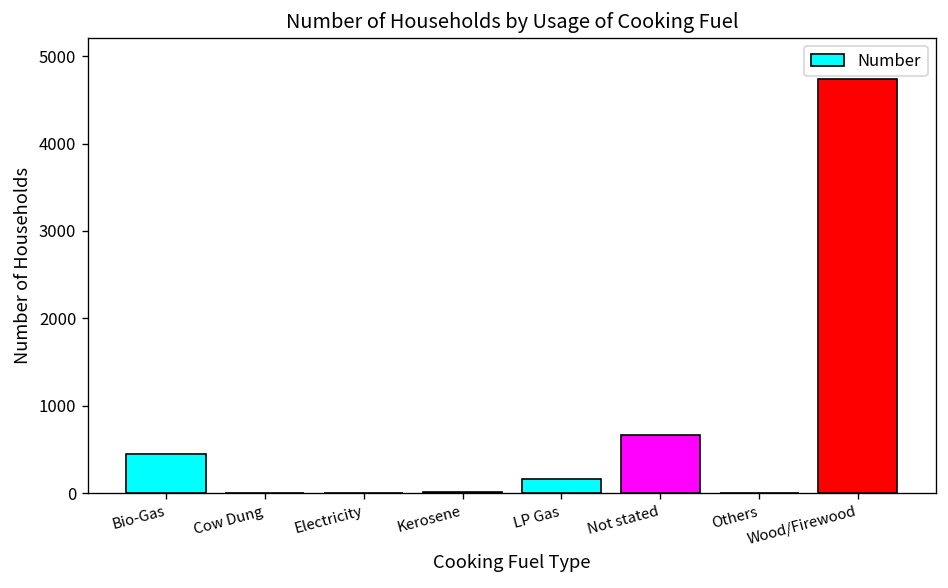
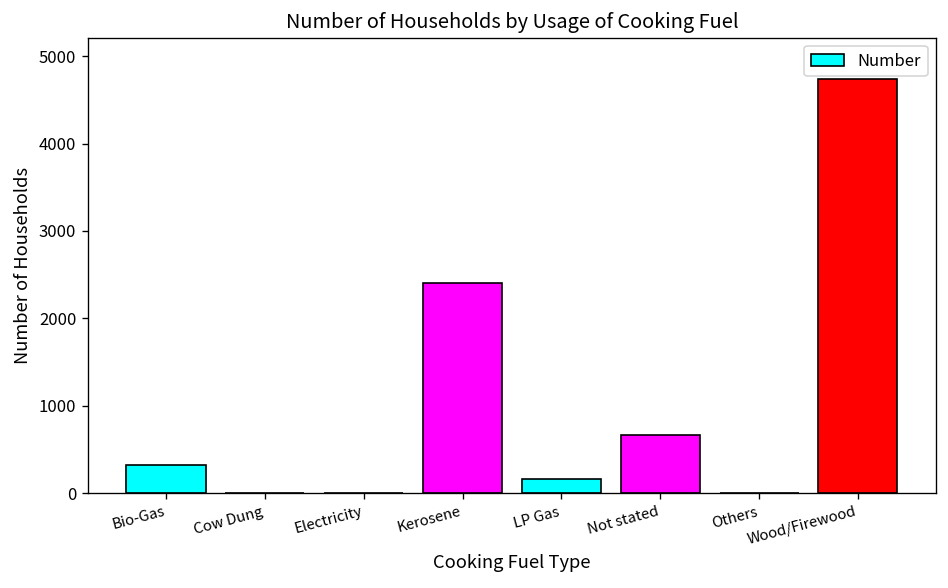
Bio-Gas: 400 -> 300
Kerosene: 0 -> 2400
